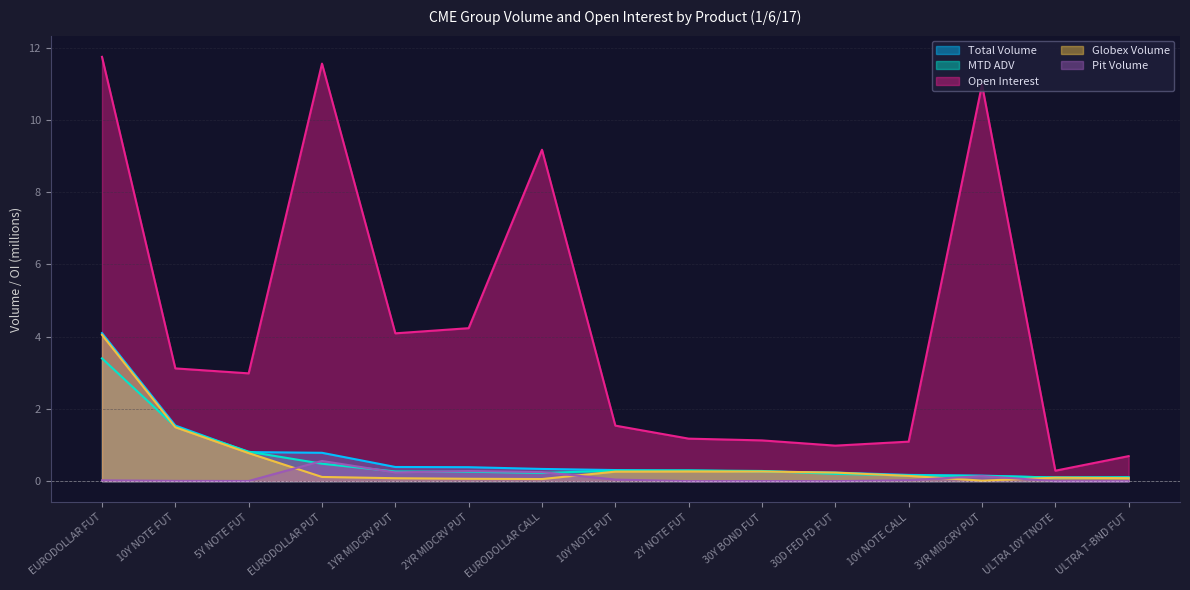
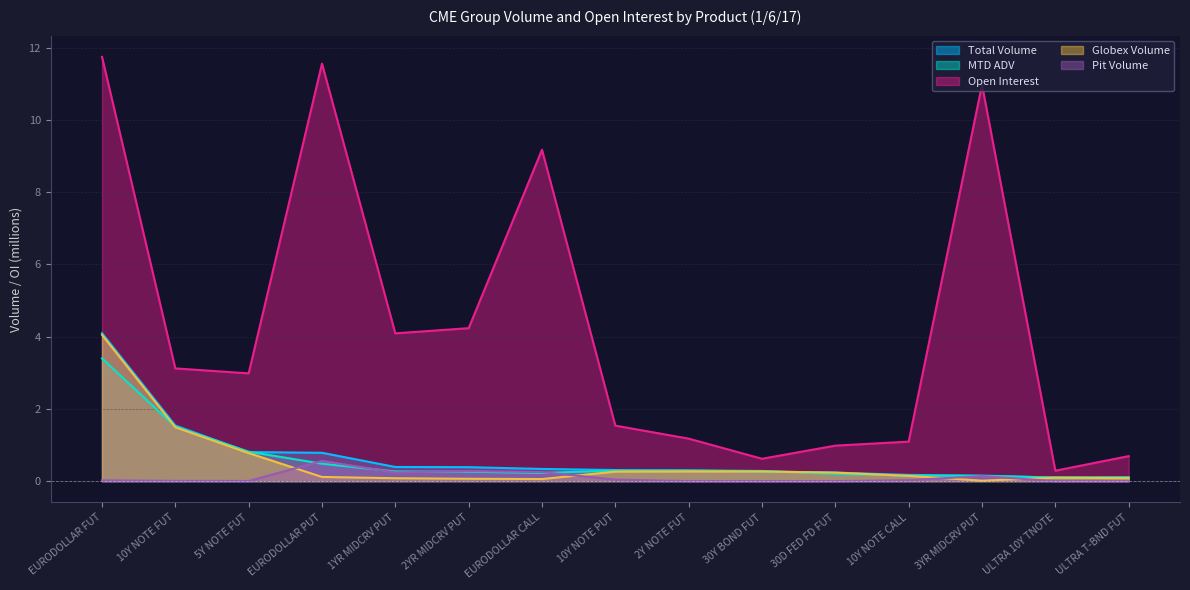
Open Interest, 30Y BOND FUT: 1.1 -> 0.6
